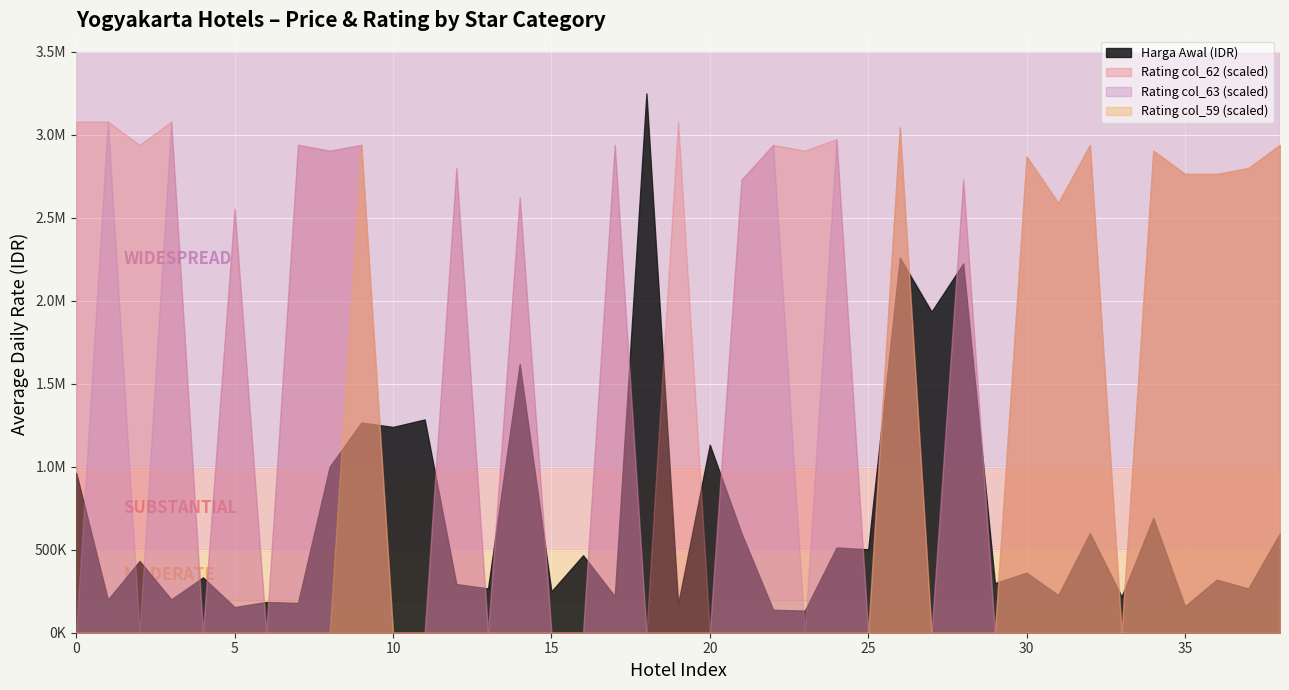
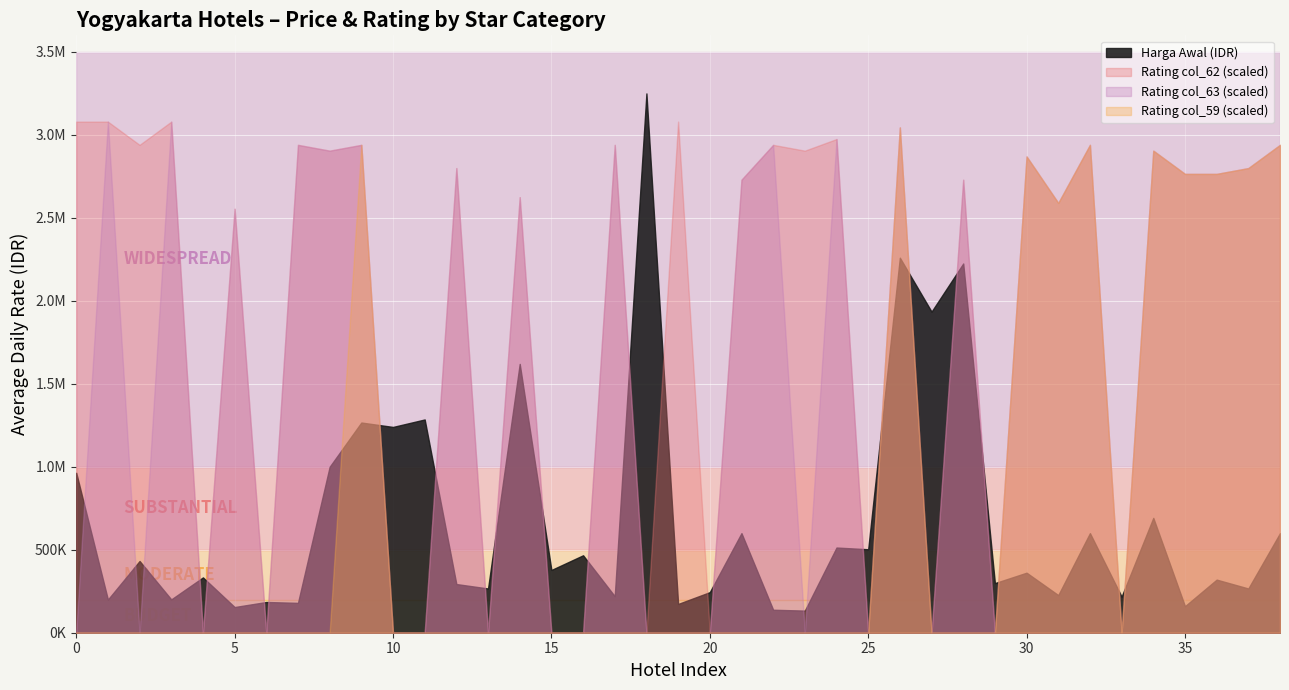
Harga Awal (IDR), 15: 250000 -> 380000
Harga Awal (IDR), 20: 1130000 -> 240000
